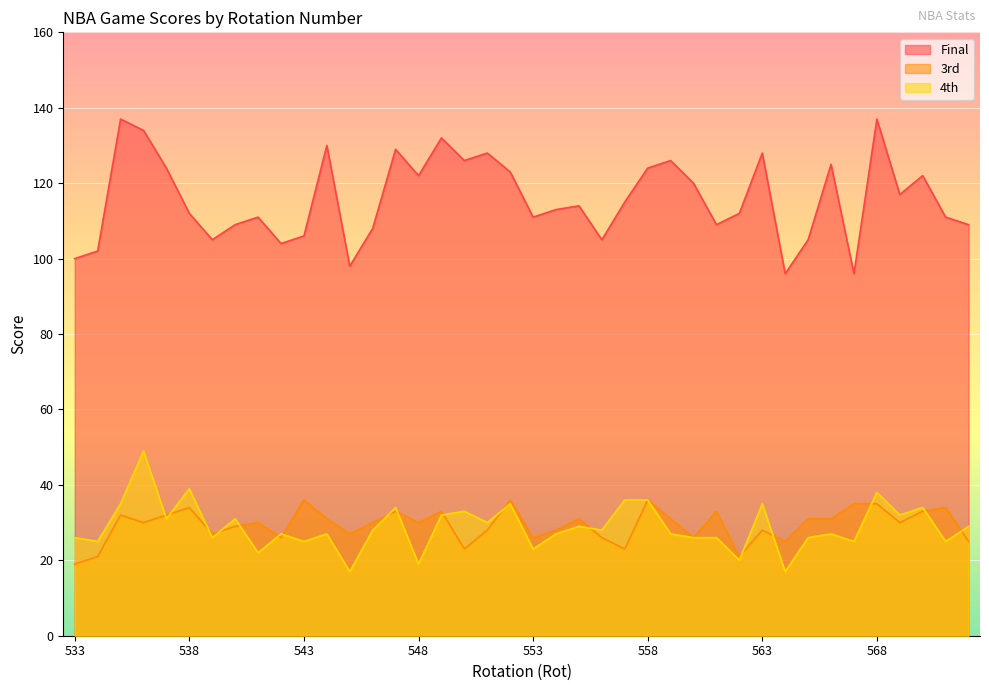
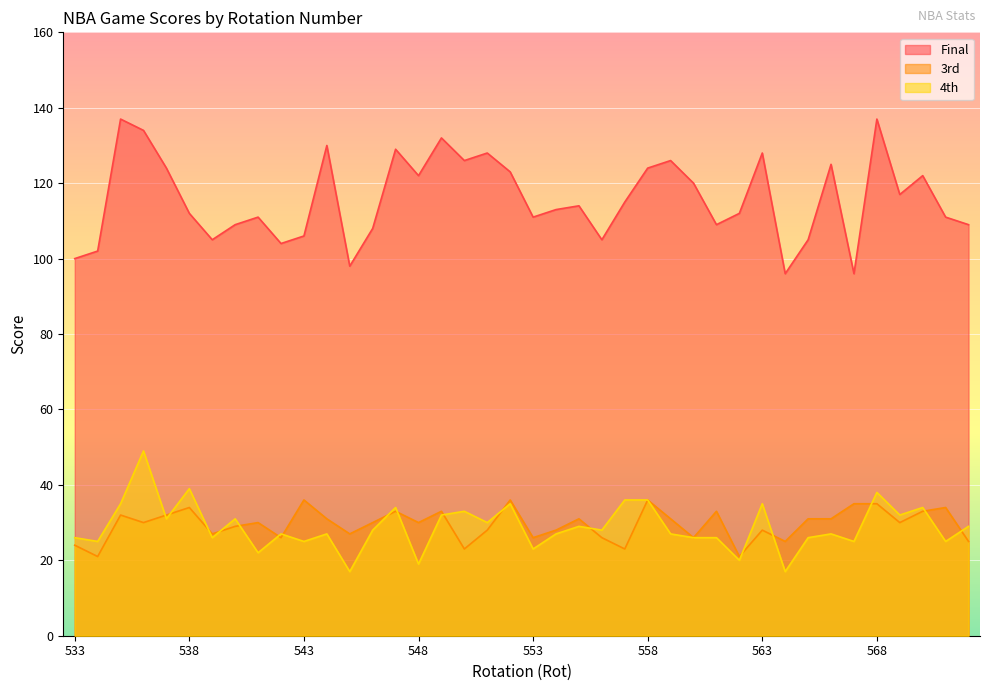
3rd, 533: 19 -> 24
